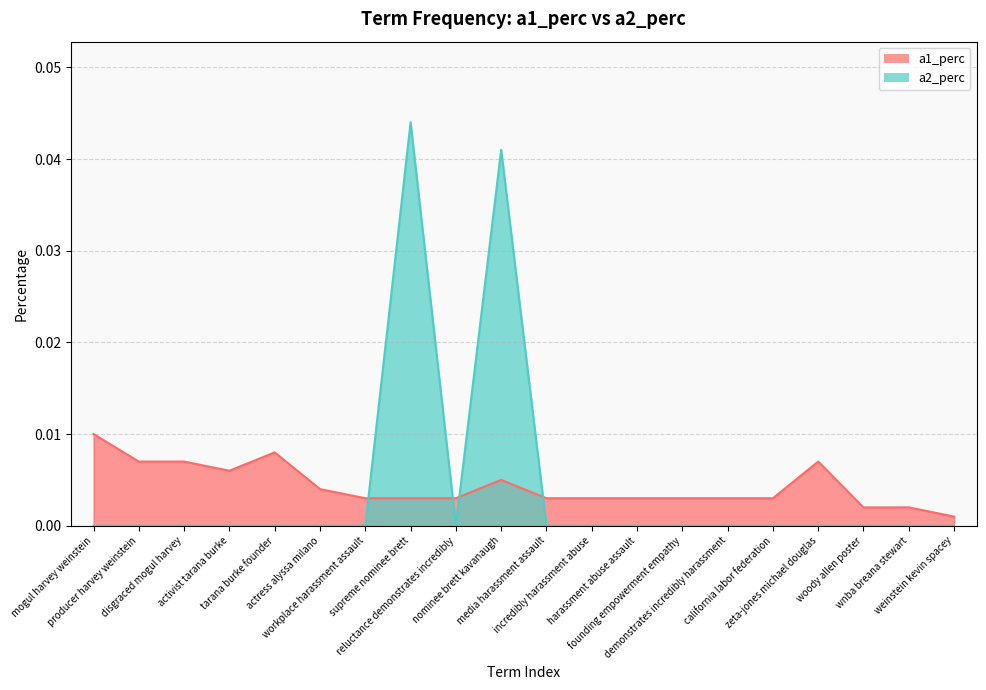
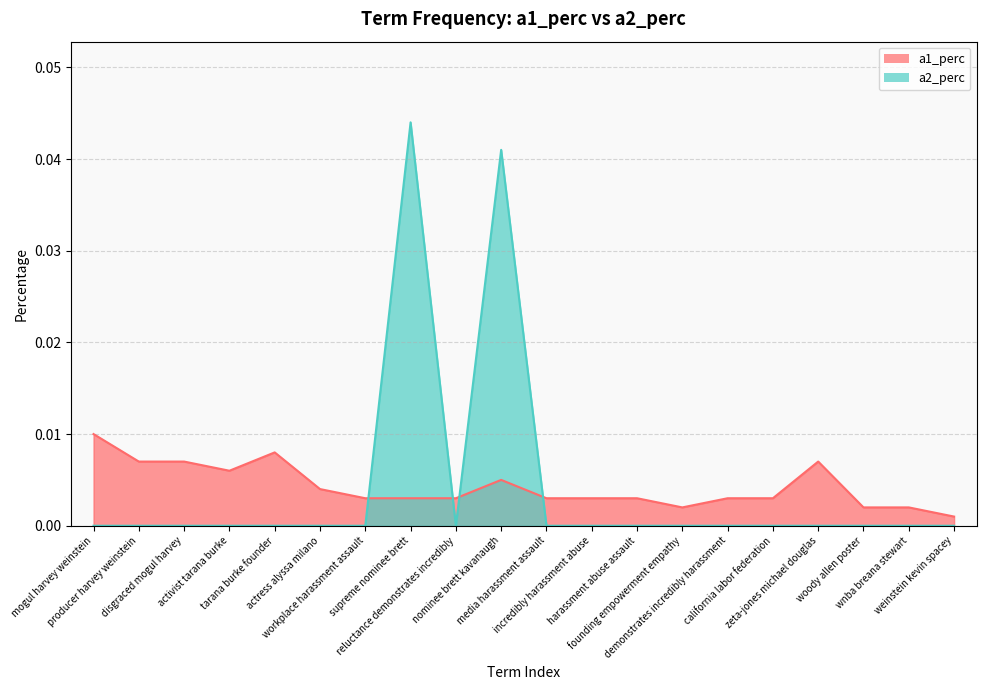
a1_perc, founding empowerment empathy: 0.003 -> 0.002
